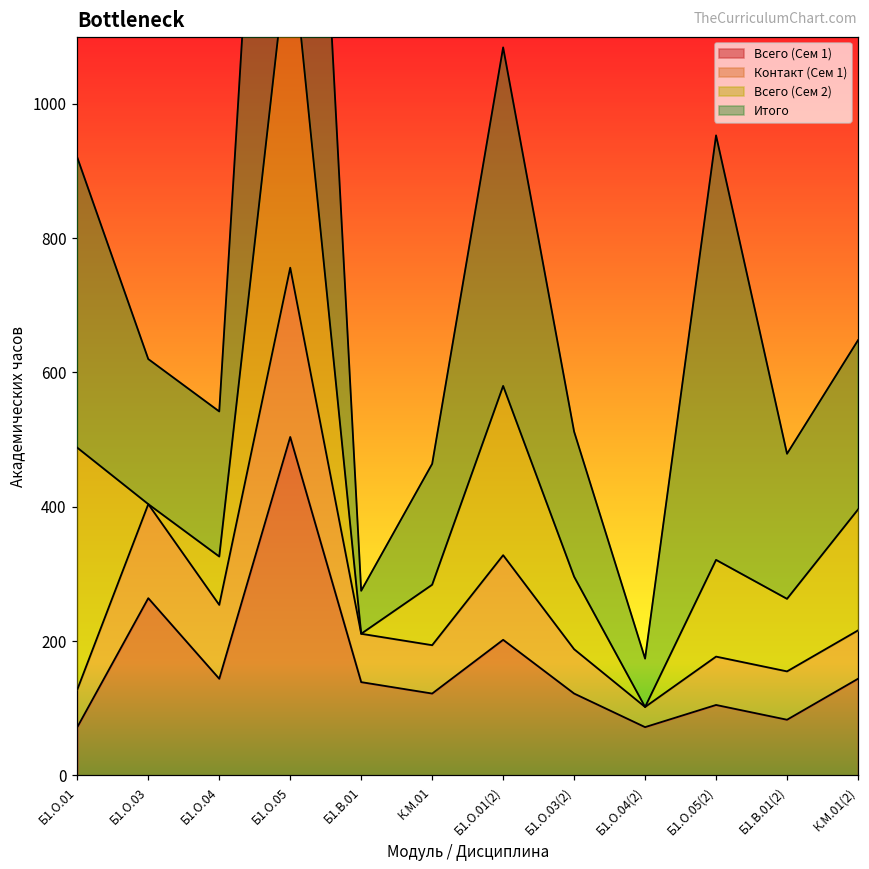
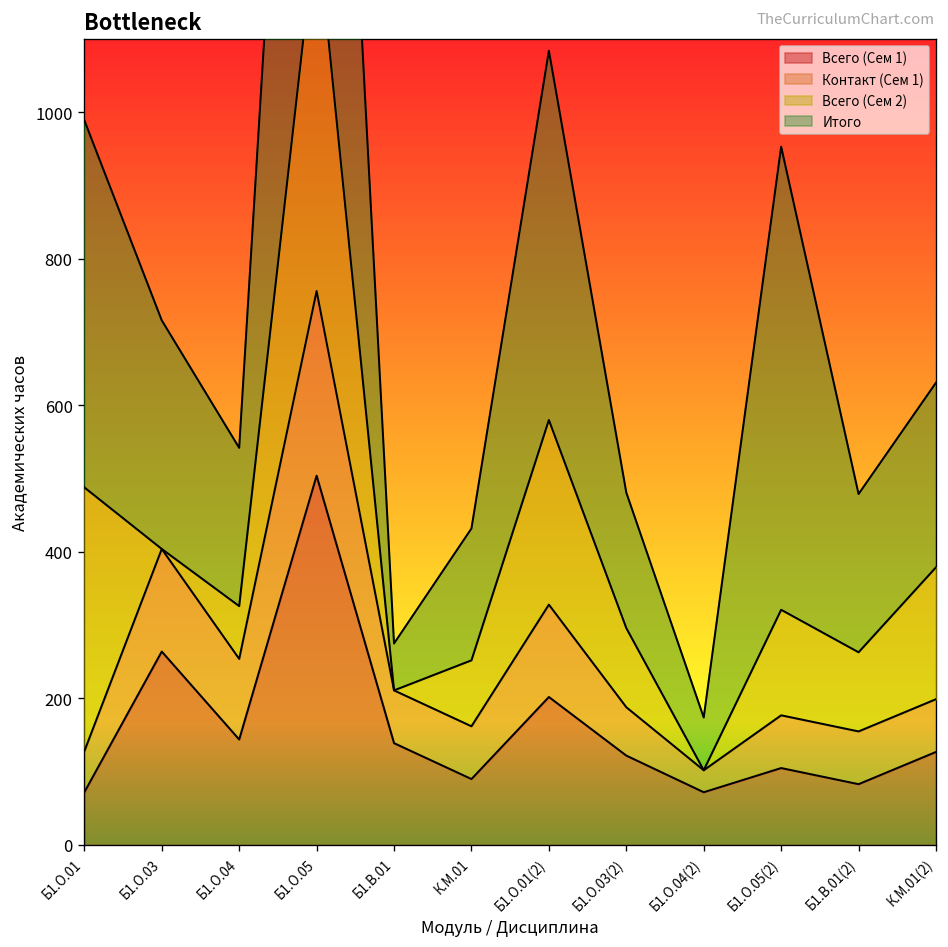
Итого, Б1.О.01: 430 -> 500
Итого, Б1.О.03: 220 -> 310
Всего (Сем 1), К.М.01: 120 -> 90
Итого, Б1.О.03(2): 220 -> 190
Всего (Сем 1), К.М.01(2): 140 -> 130
